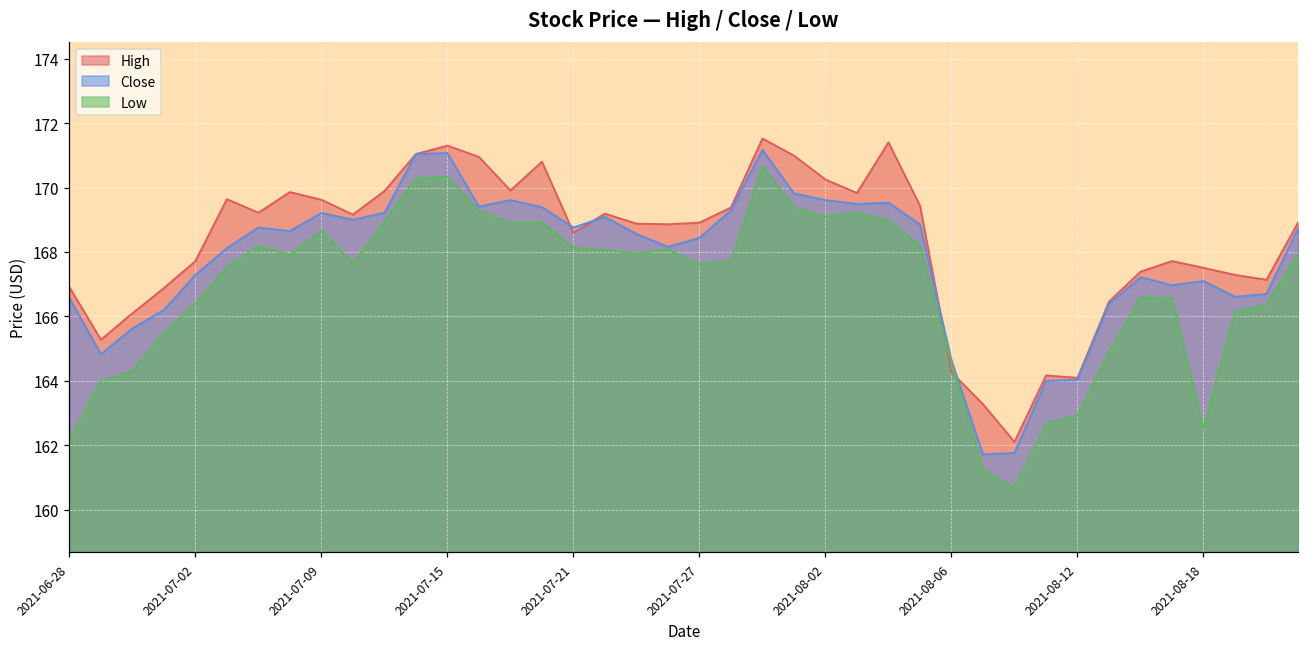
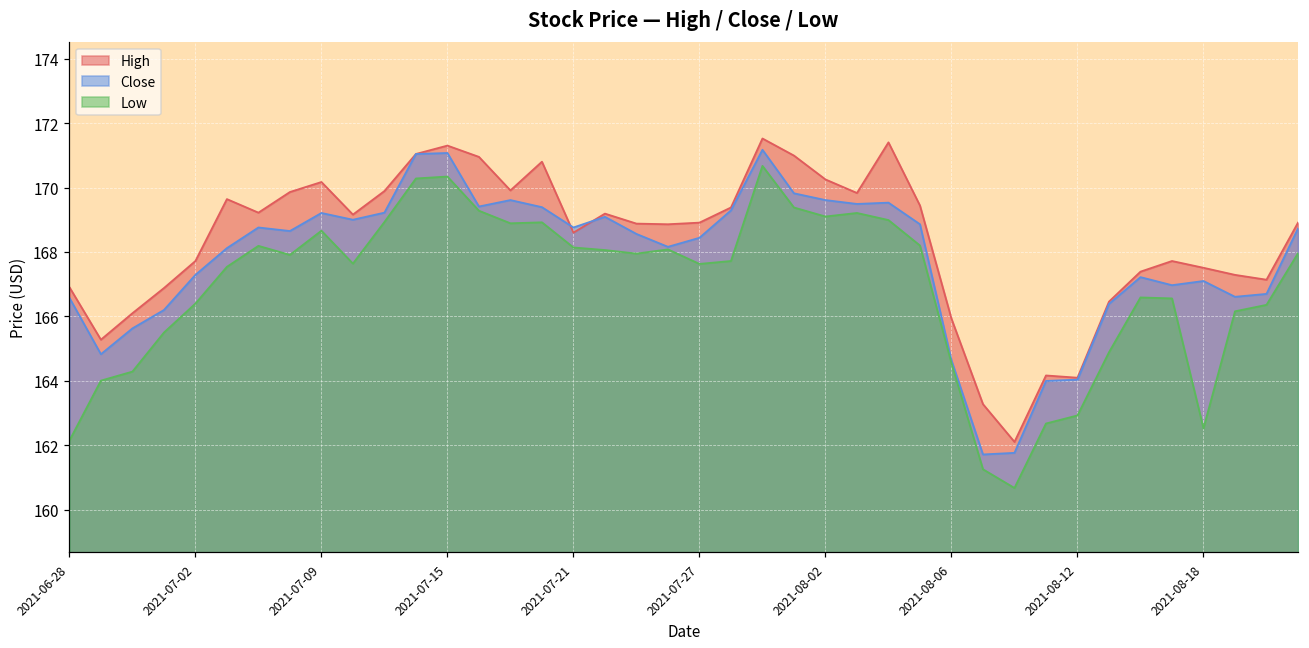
High, 2021-07-09: 169.6 -> 170.2
High, 2021-08-06: 164.3 -> 165.9
